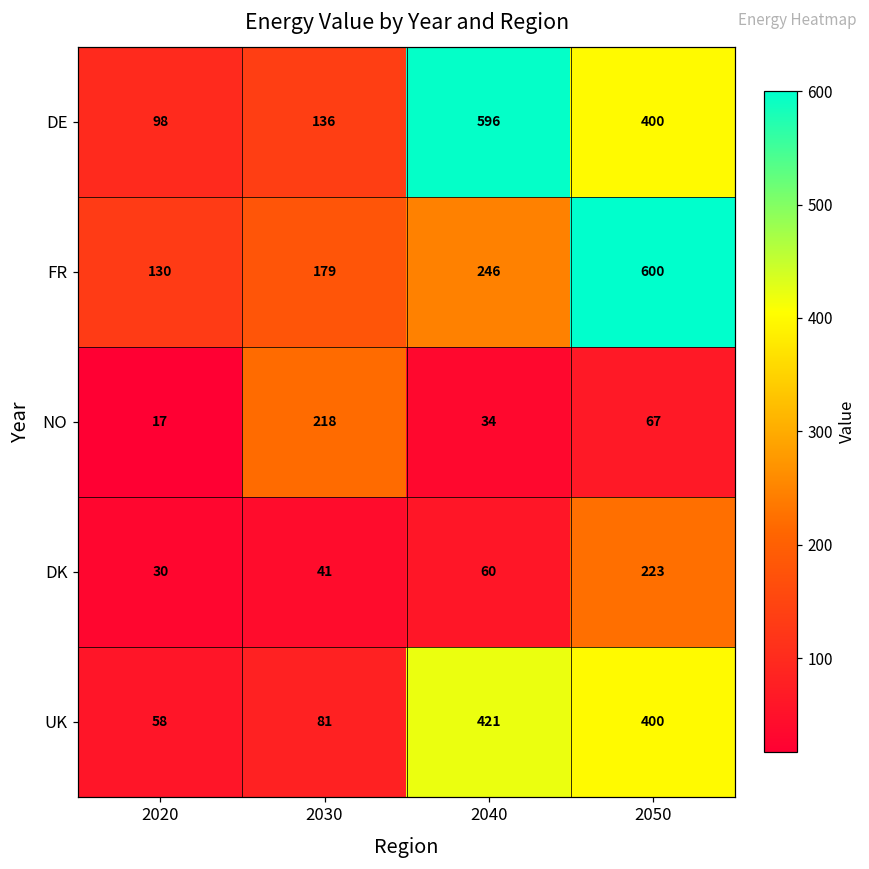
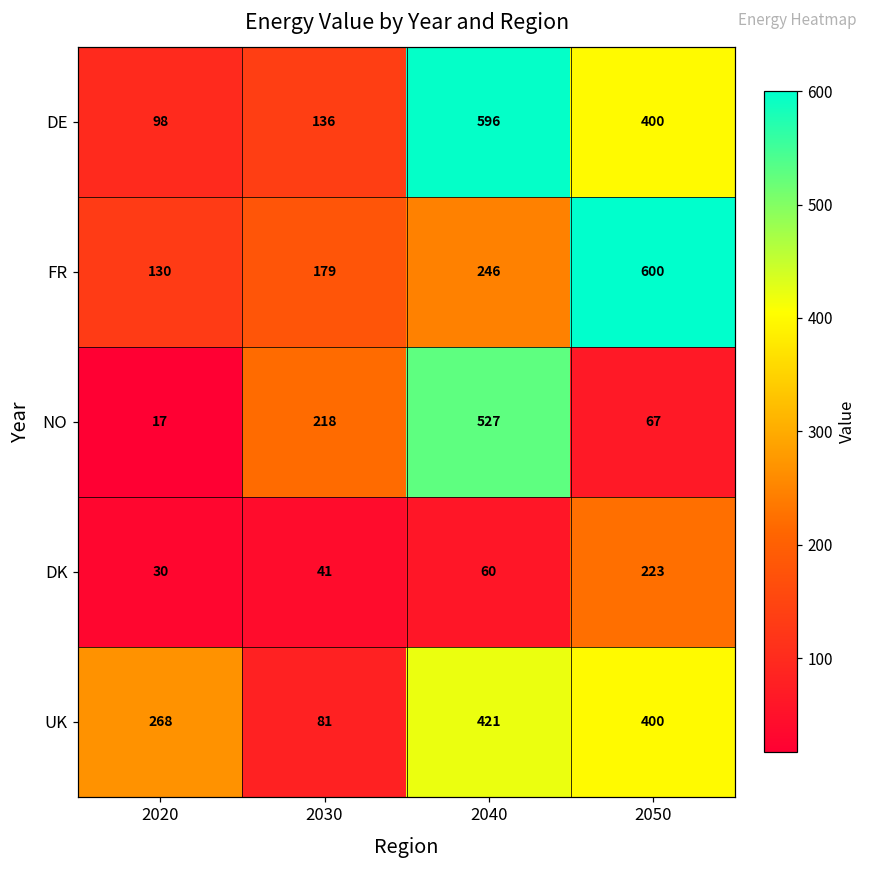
NO, 2040: 34 -> 527
UK, 2020: 58 -> 268
